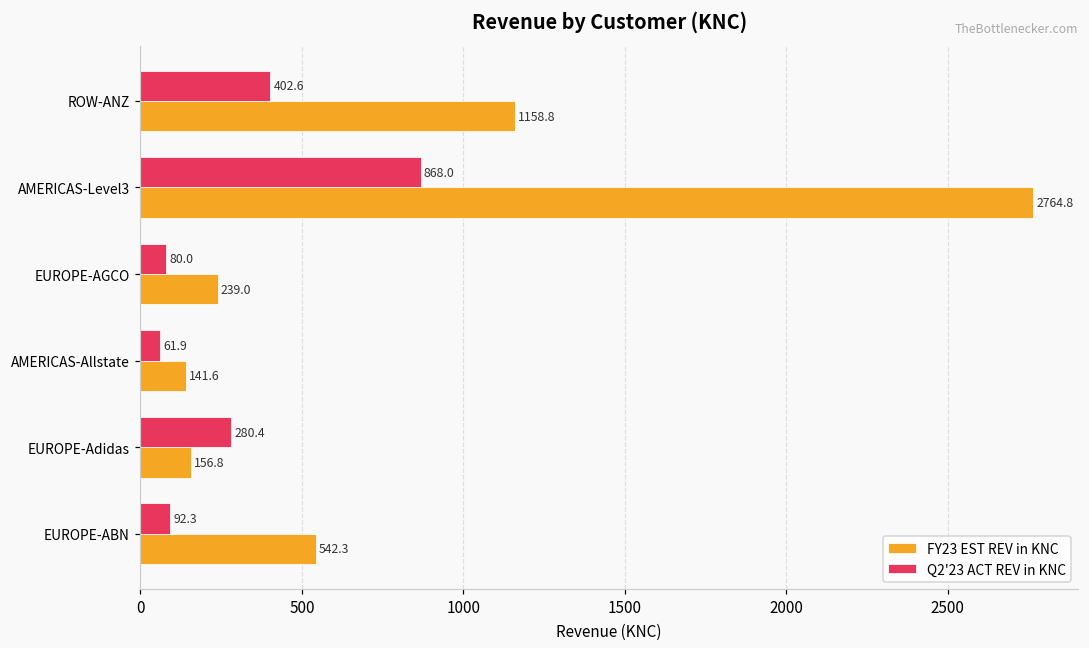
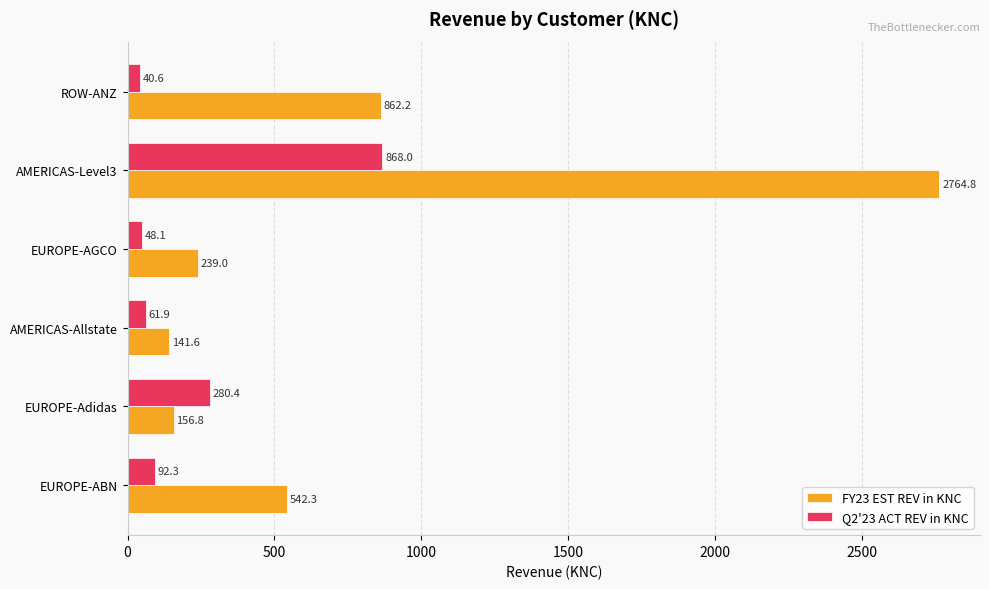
Q2'23 ACT REV in KNC, ROW-ANZ: 402.6 -> 40.6
FY23 EST REV in KNC, ROW-ANZ: 1158.8 -> 862.2
Q2'23 ACT REV in KNC, EUROPE-AGCO: 80.0 -> 48.1
